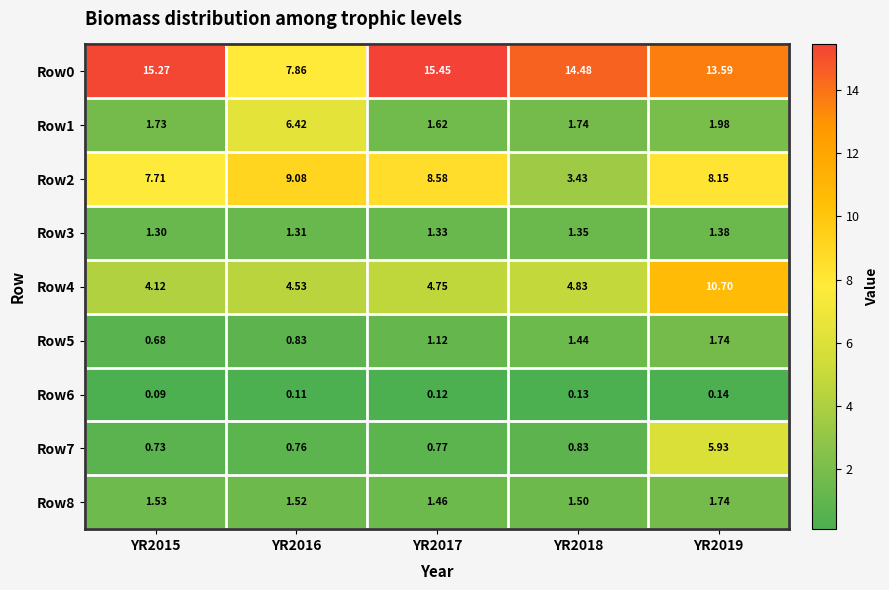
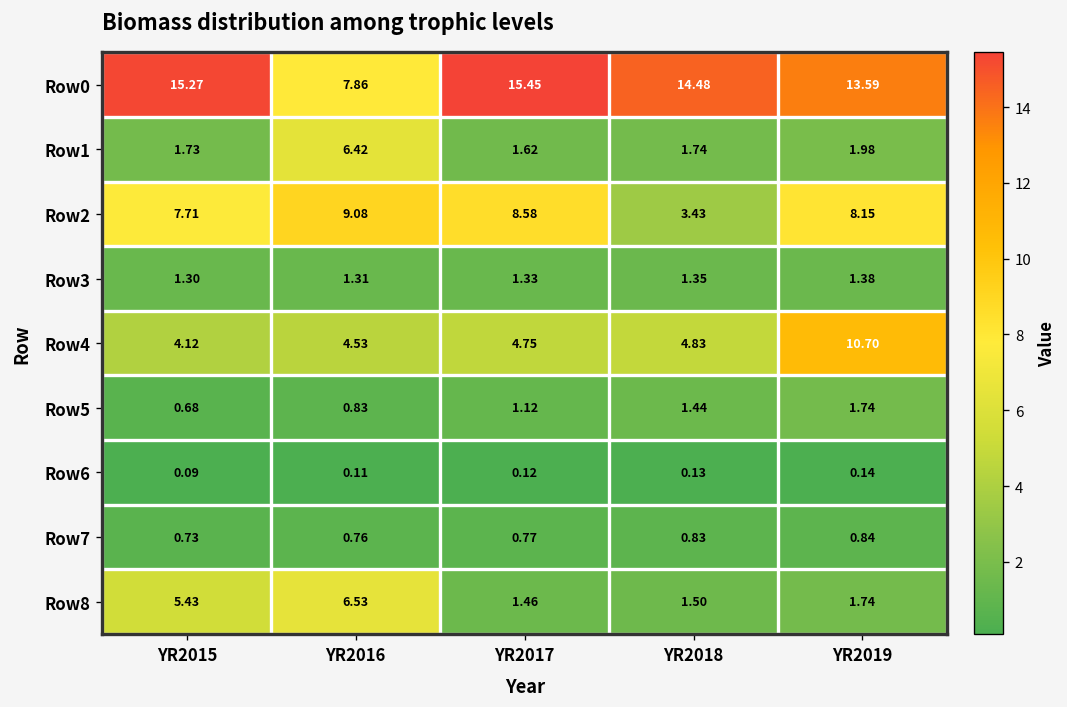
Row7, YR2019: 5.93 -> 0.84
Row8, YR2015: 1.53 -> 5.43
Row8, YR2016: 1.52 -> 6.53
